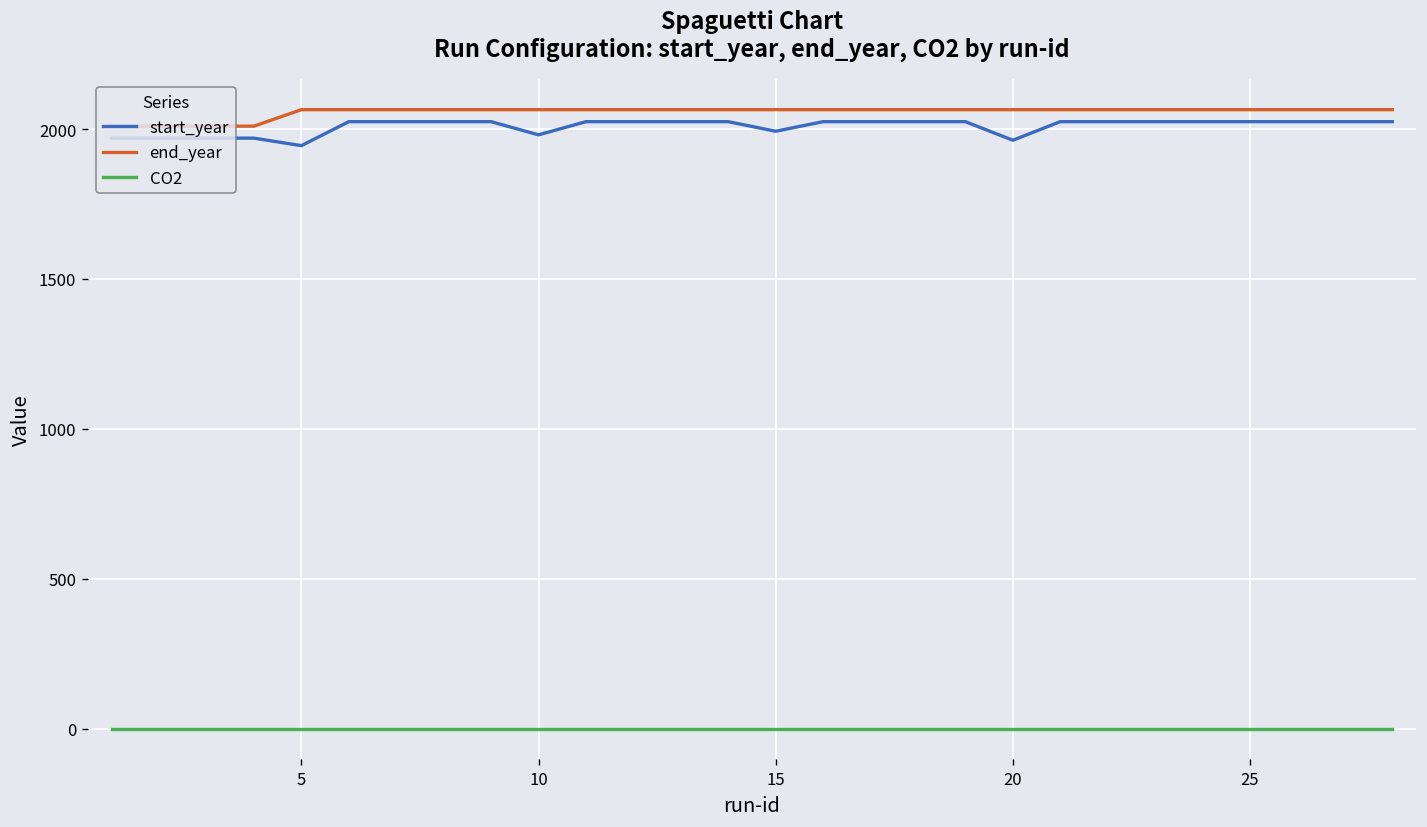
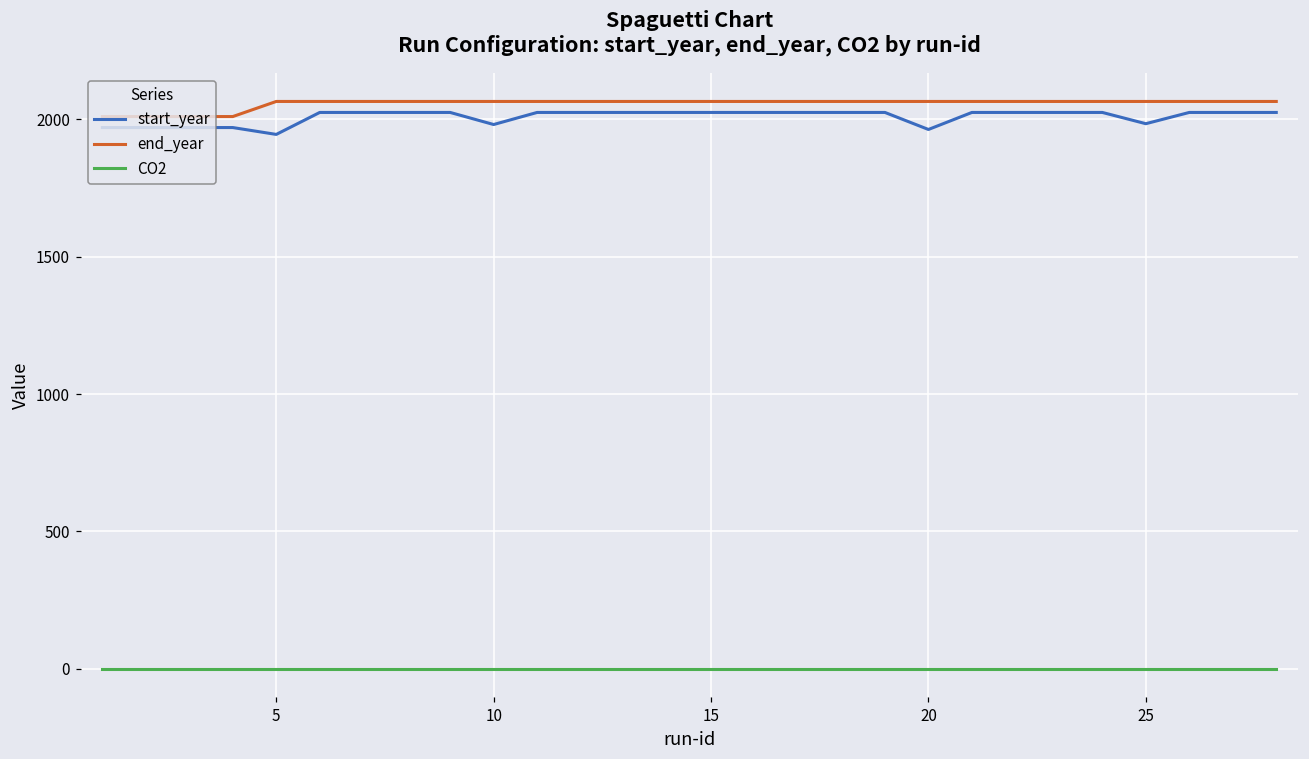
start_year, 15: 1990 -> 2030
start_year, 25: 2030 -> 1980
